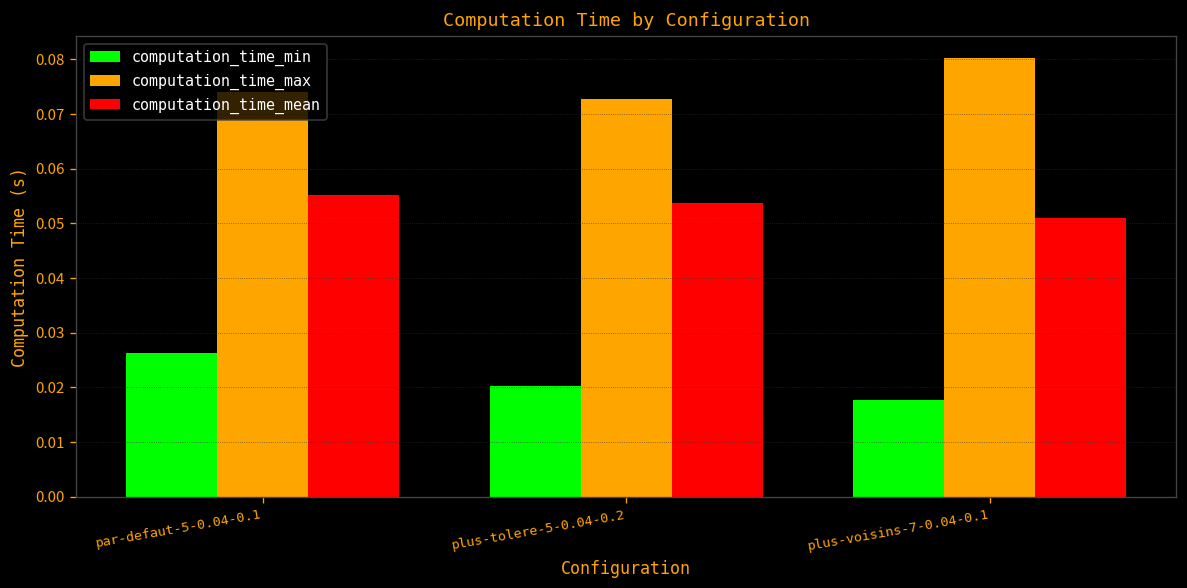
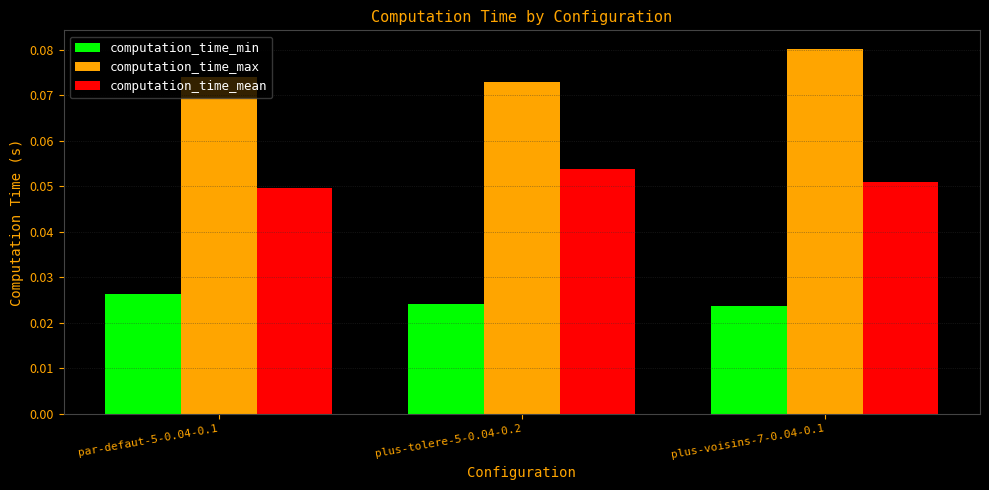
computation_time_mean, par-defaut-5-0.04-0.1: 0.055 -> 0.050
computation_time_min, plus-tolere-5-0.04-0.2: 0.020 -> 0.024
computation_time_min, plus-voisins-7-0.04-0.1: 0.018 -> 0.024
